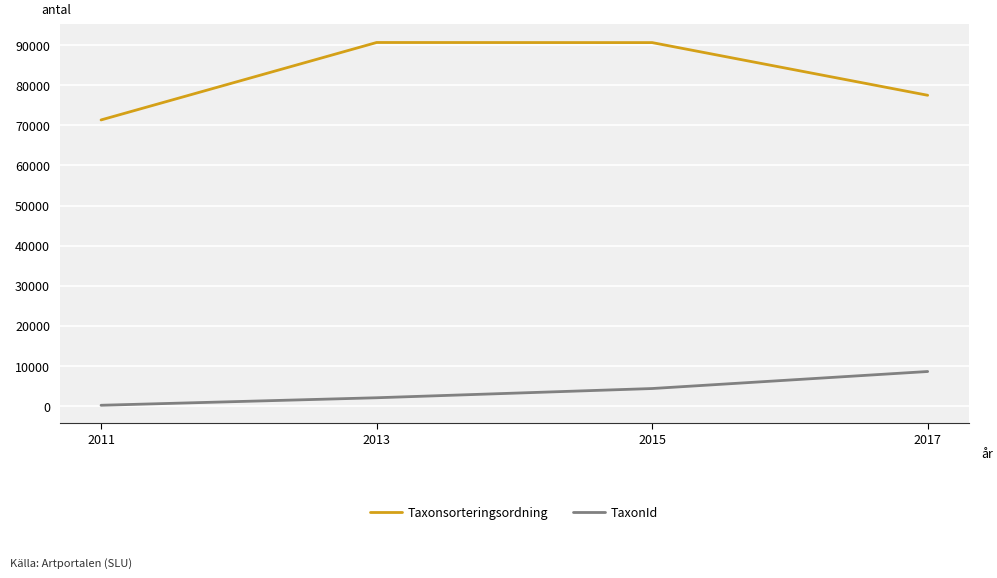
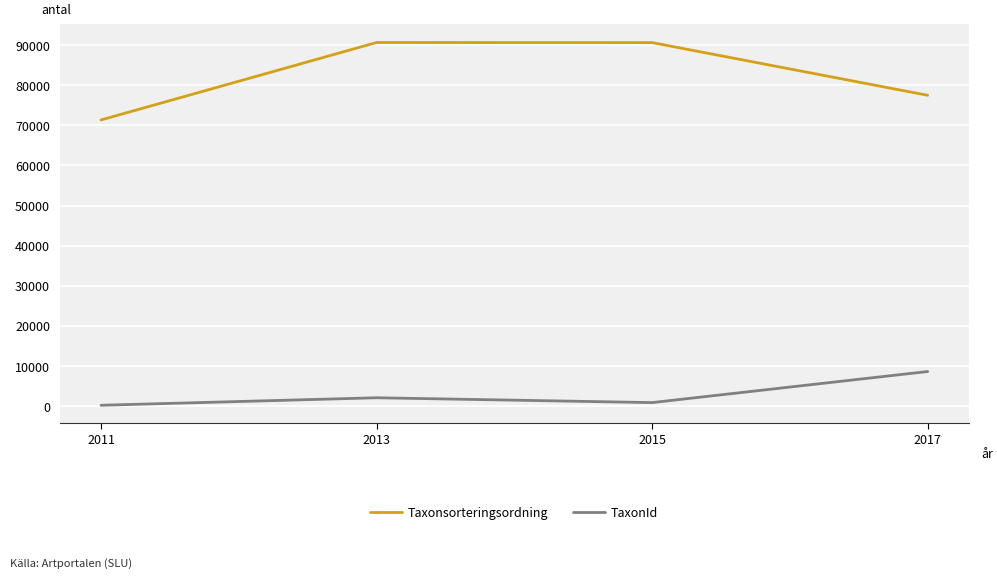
TaxonId, 2015: 4000 -> 1000
